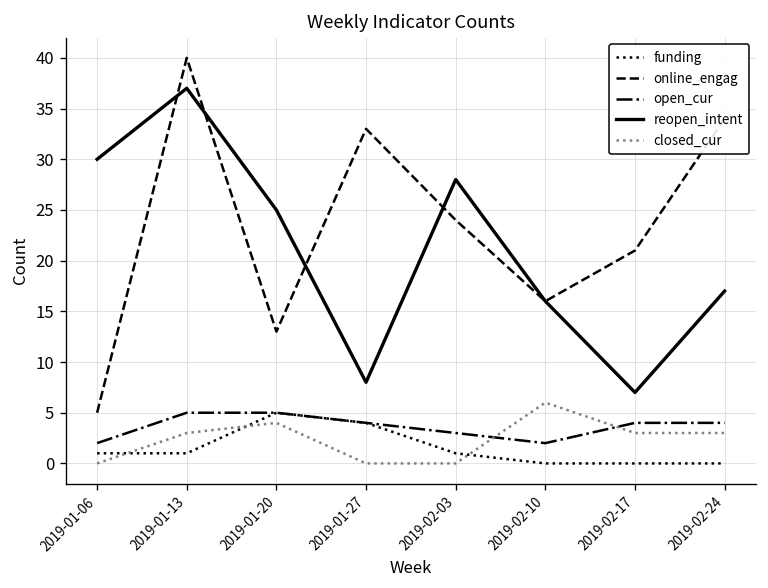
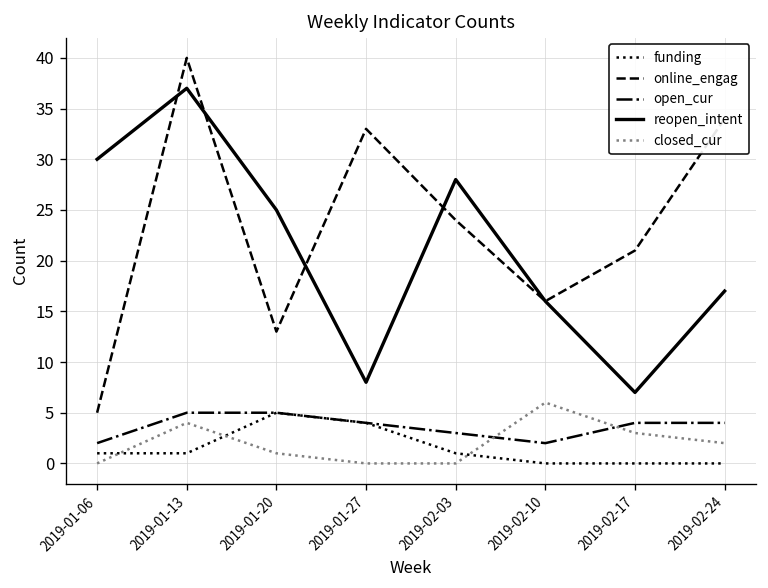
closed_cur, 2019-01-13: 3 -> 4
closed_cur, 2019-01-20: 4 -> 1
closed_cur, 2019-02-24: 3 -> 2
